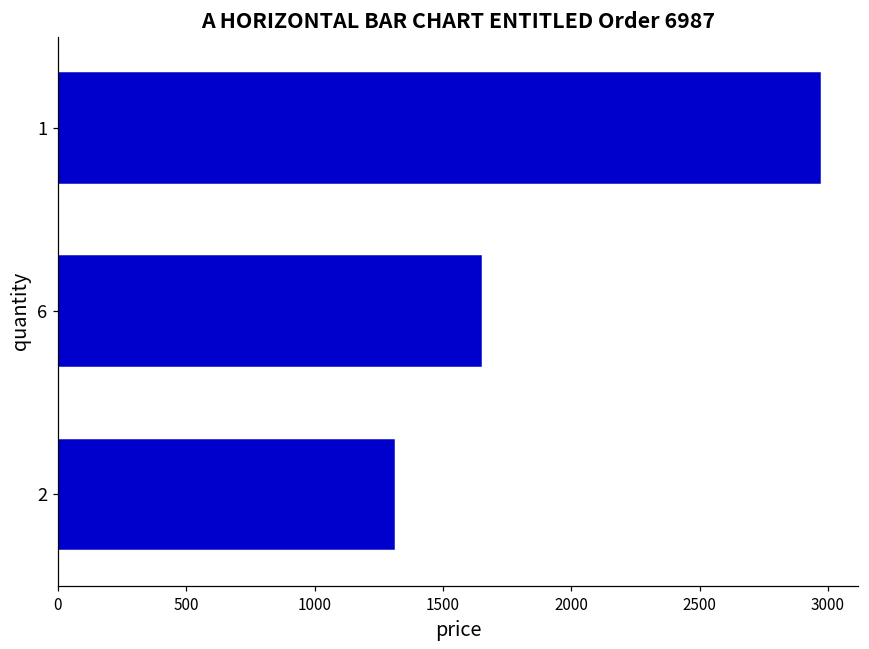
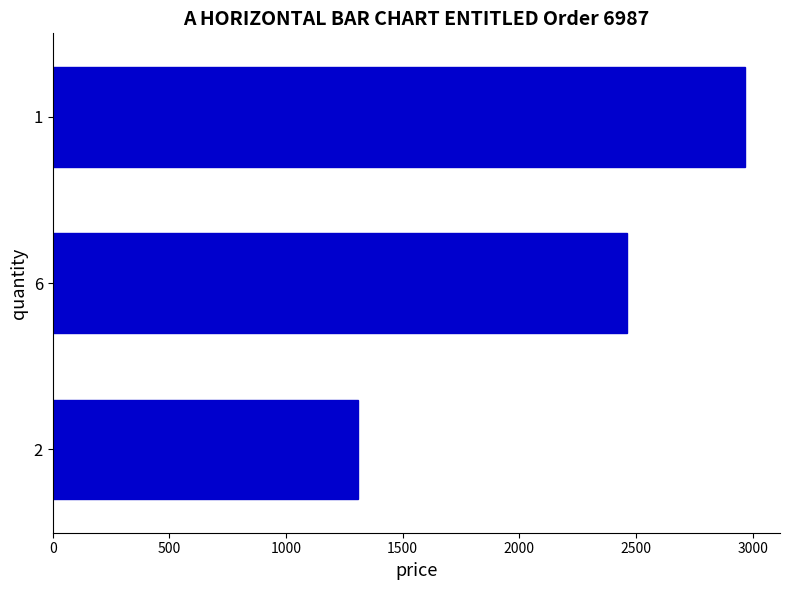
6: 1650 -> 2460
